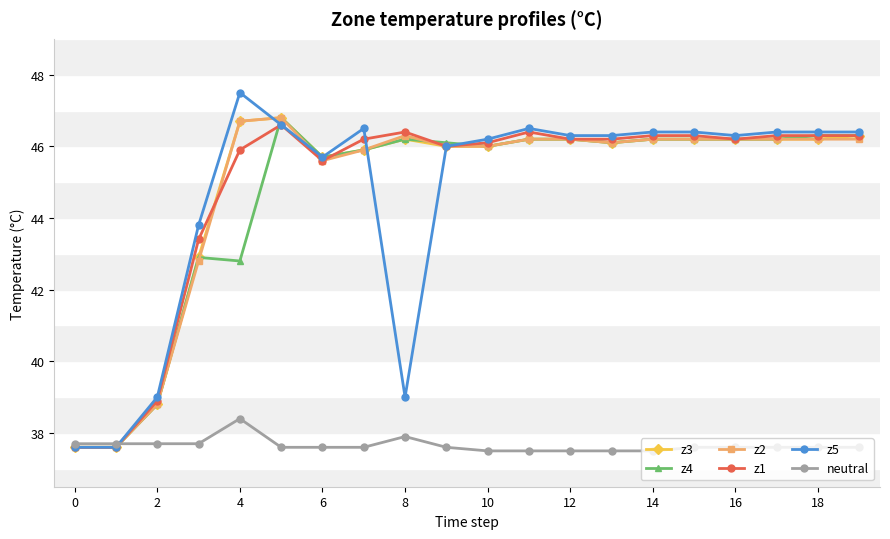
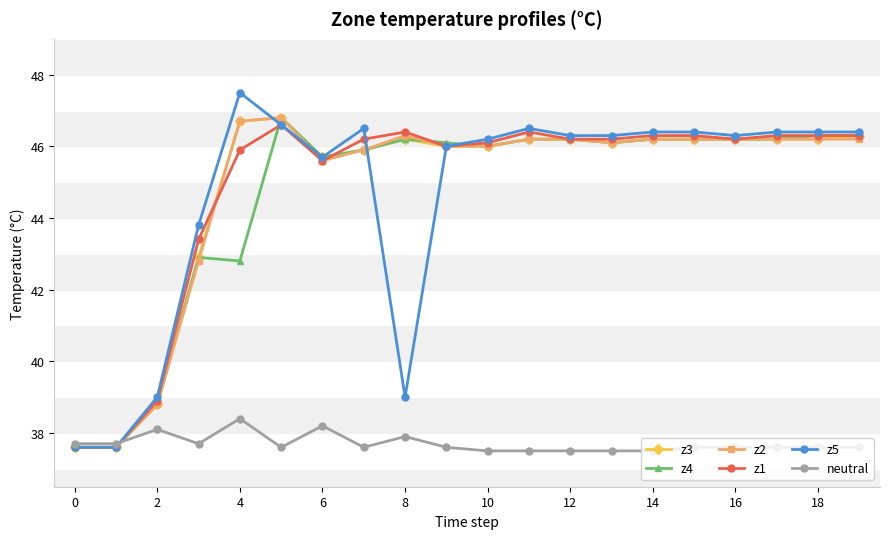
neutral, 2: 37.7 -> 38.1
neutral, 6: 37.6 -> 38.2
